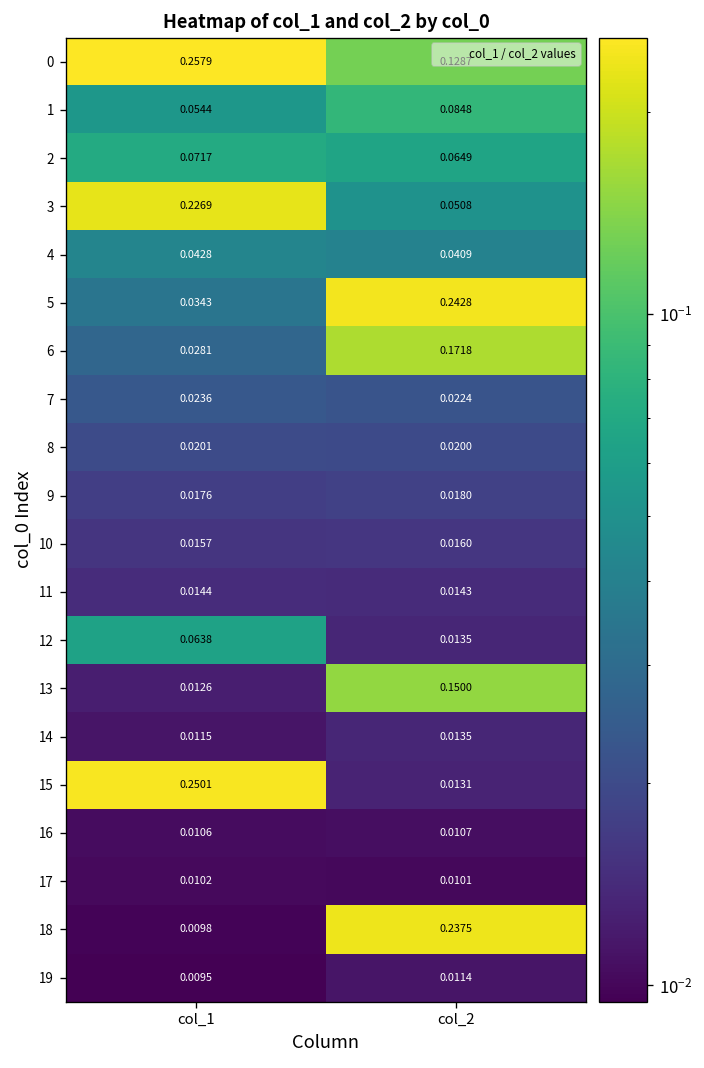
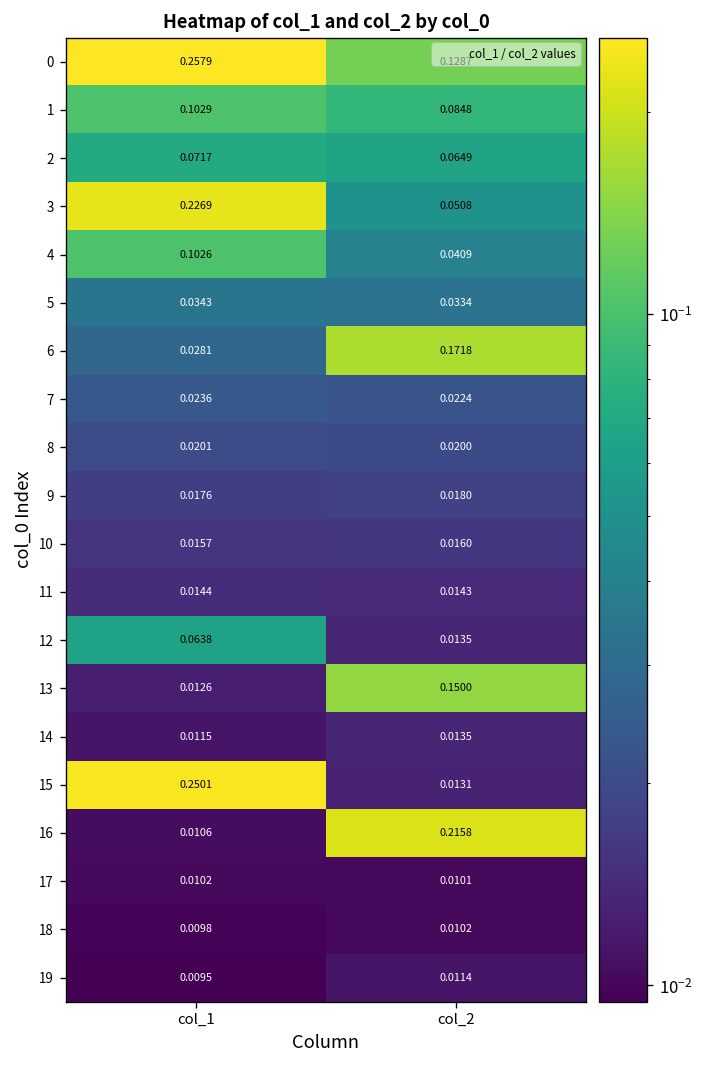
1, col_1: 0.0544 -> 0.1029
4, col_1: 0.0428 -> 0.1026
5, col_2: 0.2428 -> 0.0334
16, col_2: 0.0107 -> 0.2158
18, col_2: 0.2375 -> 0.0102
